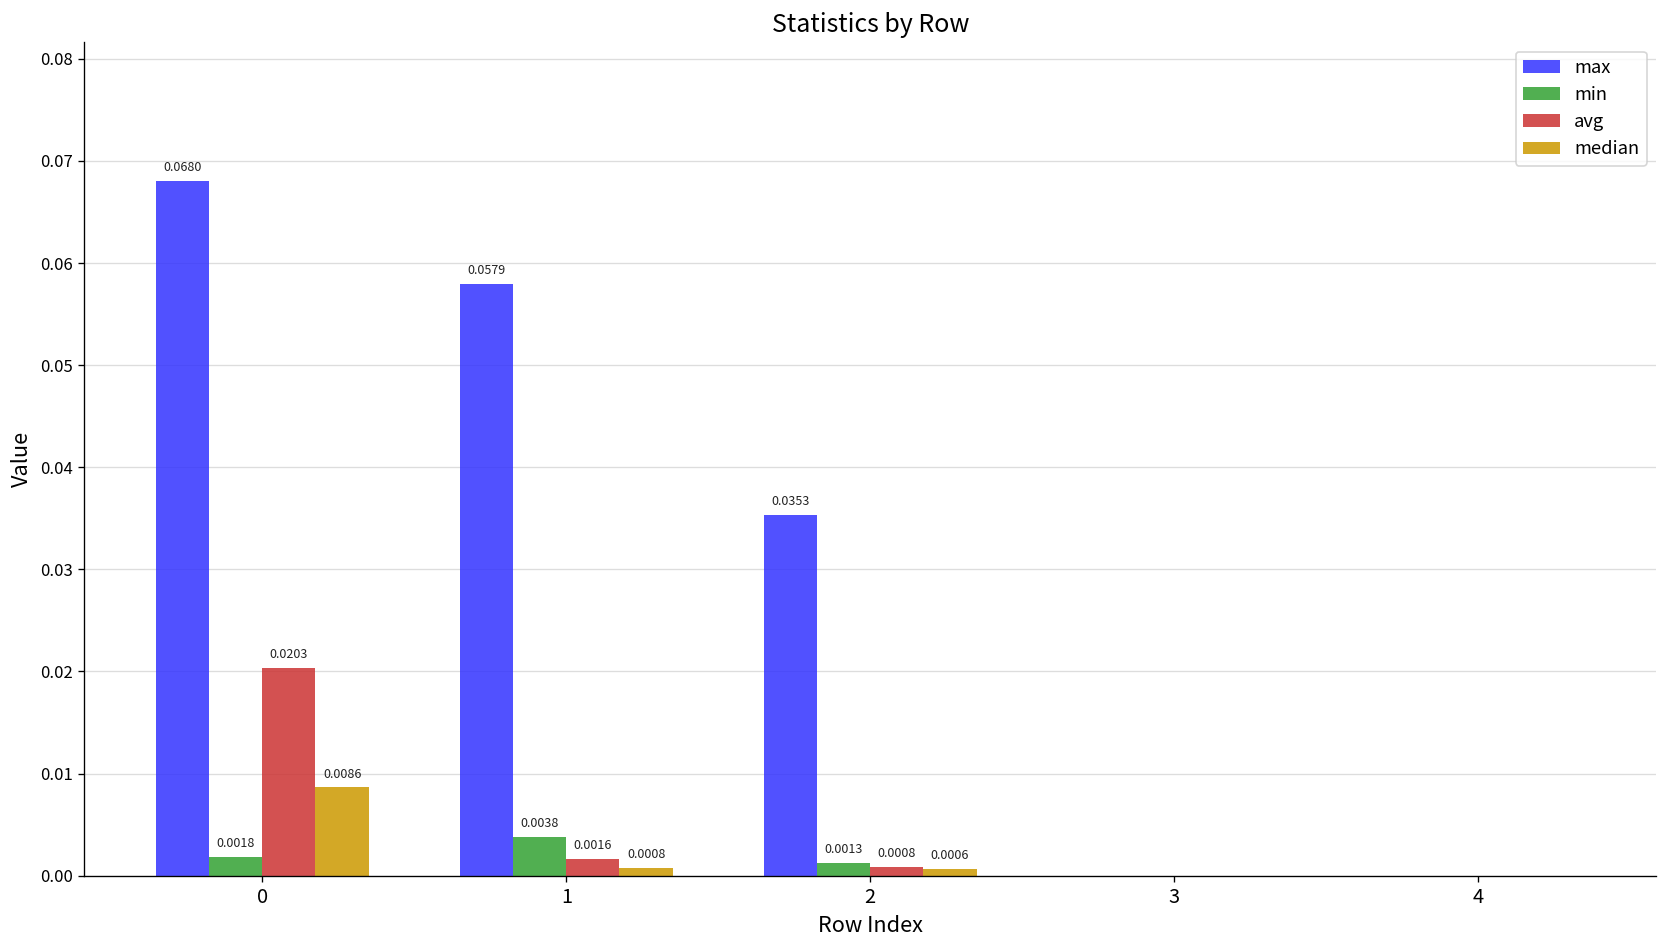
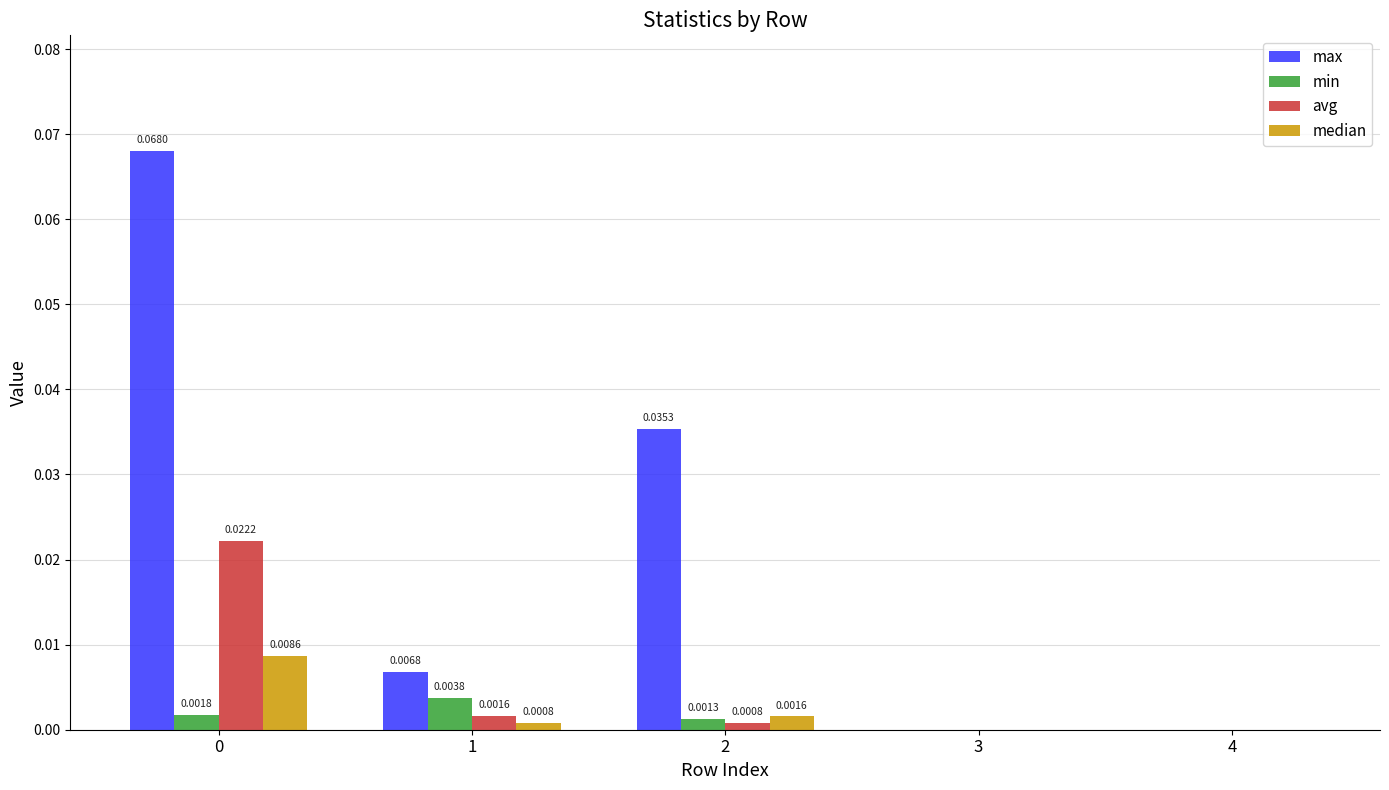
avg, 0: 0.0203 -> 0.0222
max, 1: 0.0579 -> 0.0068
median, 2: 0.0006 -> 0.0016
